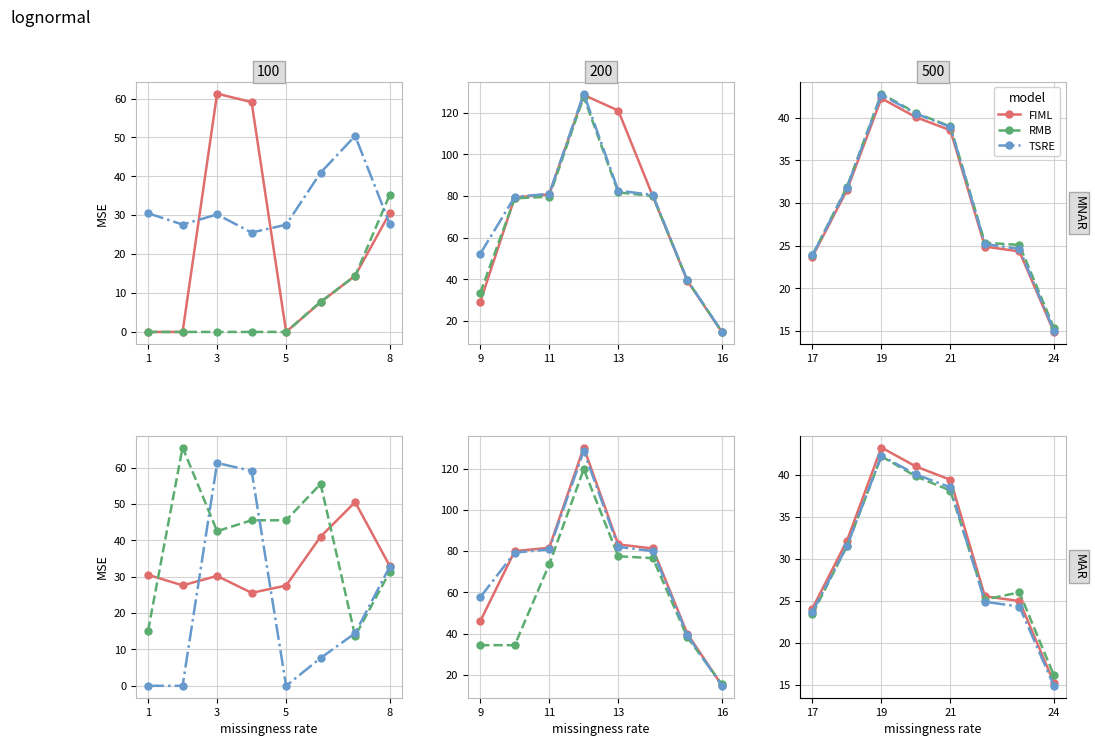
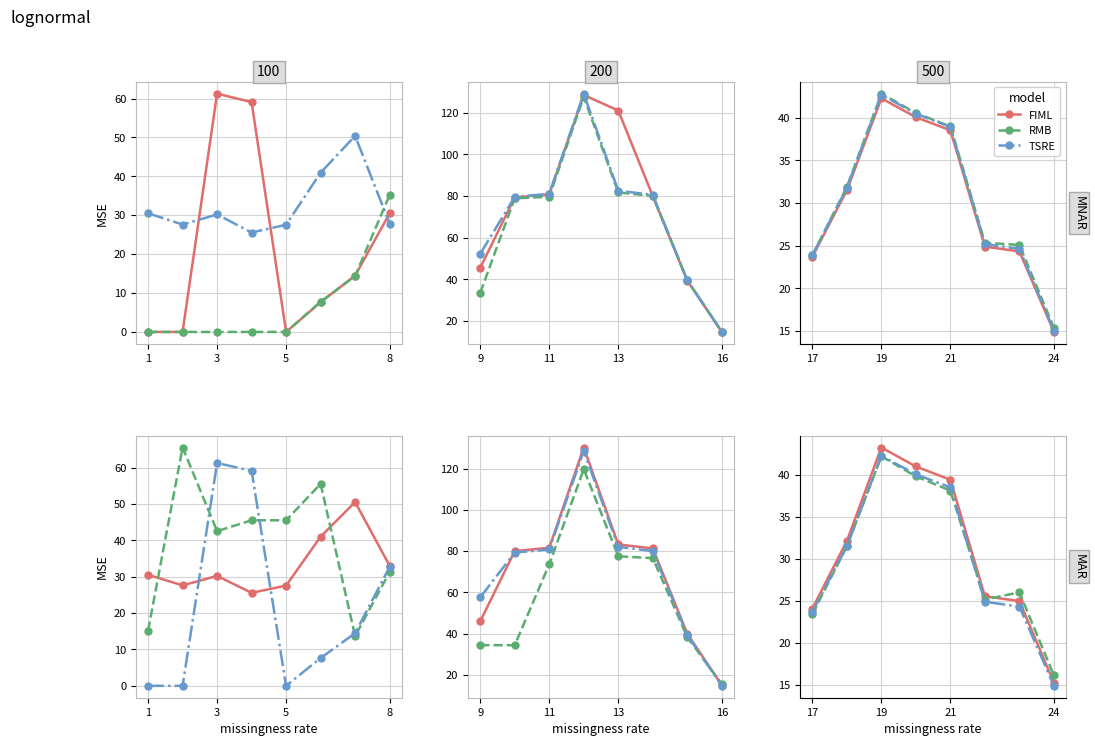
200, FIML, 9: 29 -> 46
